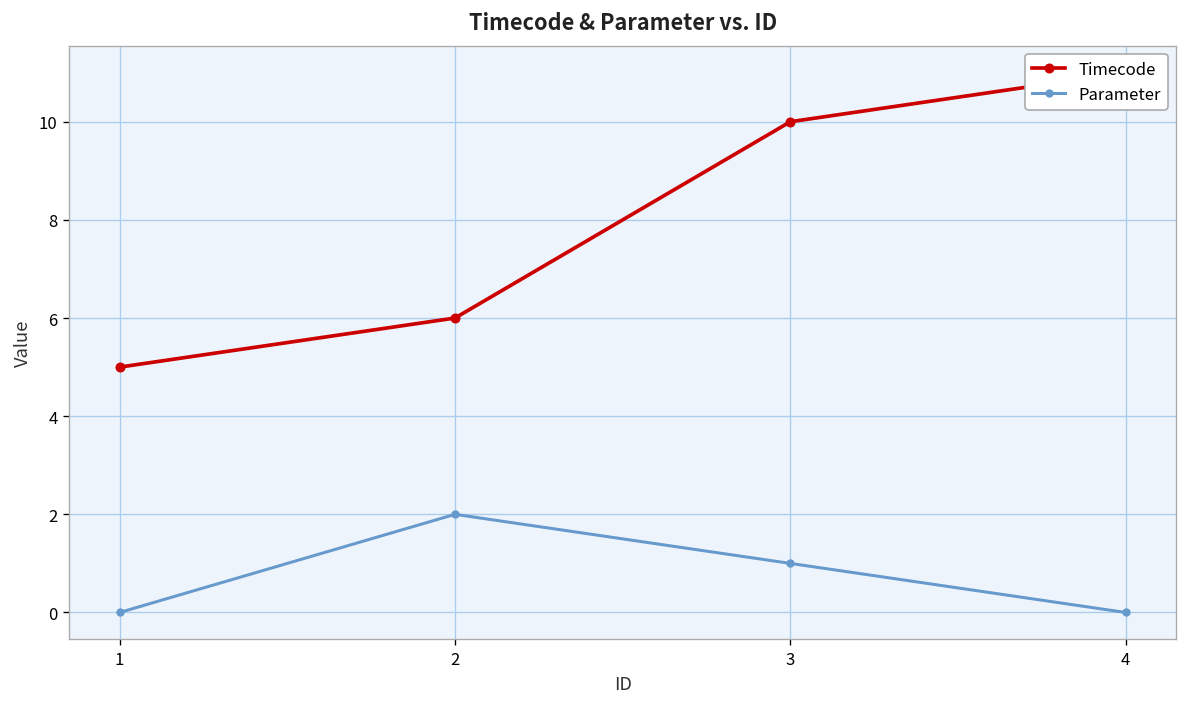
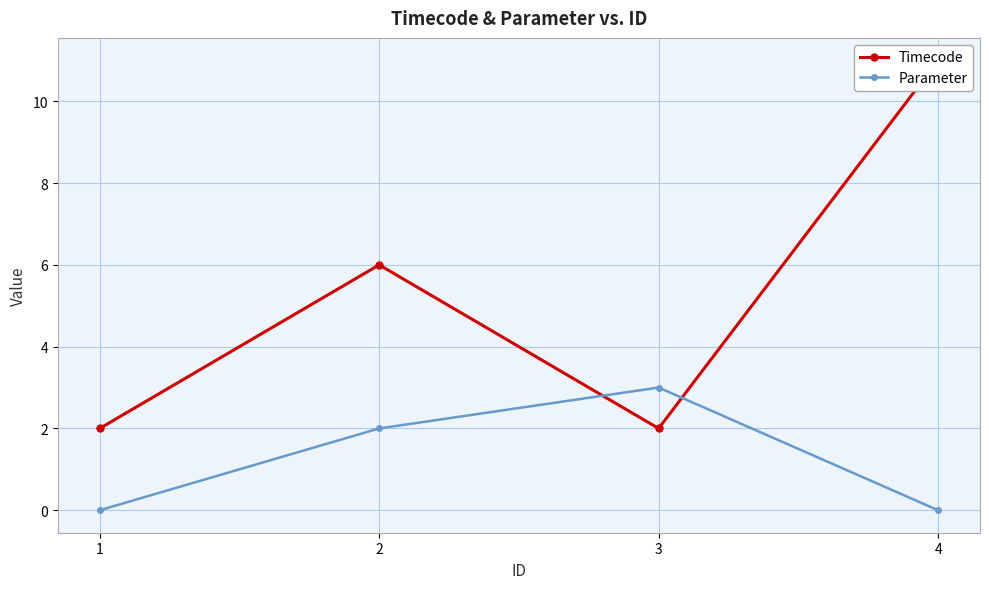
Timecode, 1: 5 -> 2
Timecode, 3: 10 -> 2
Parameter, 3: 1 -> 3
